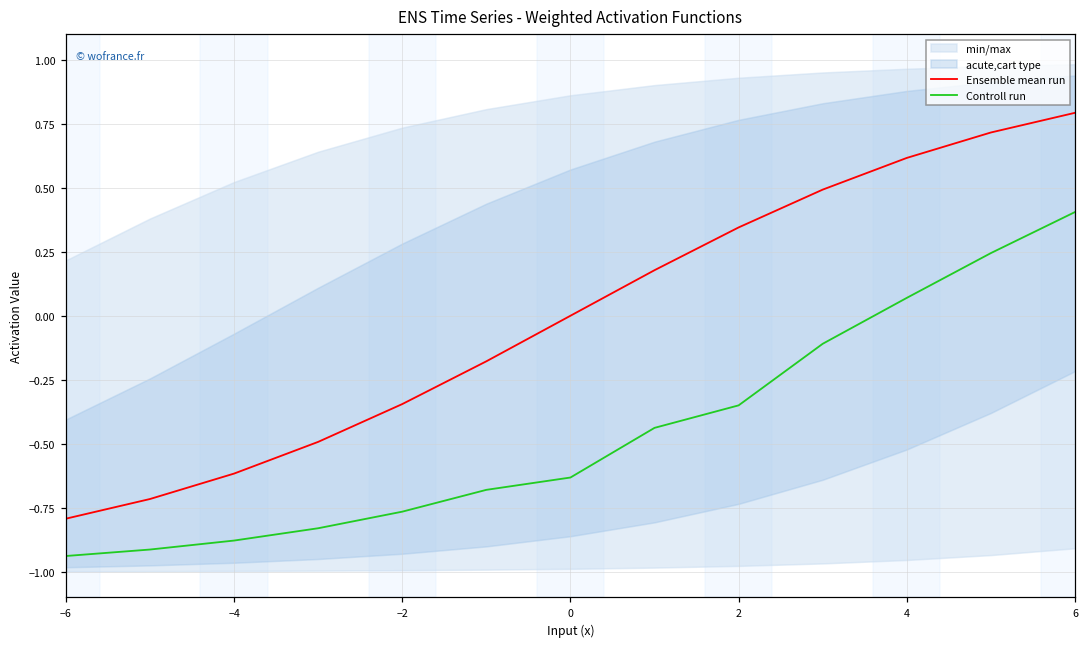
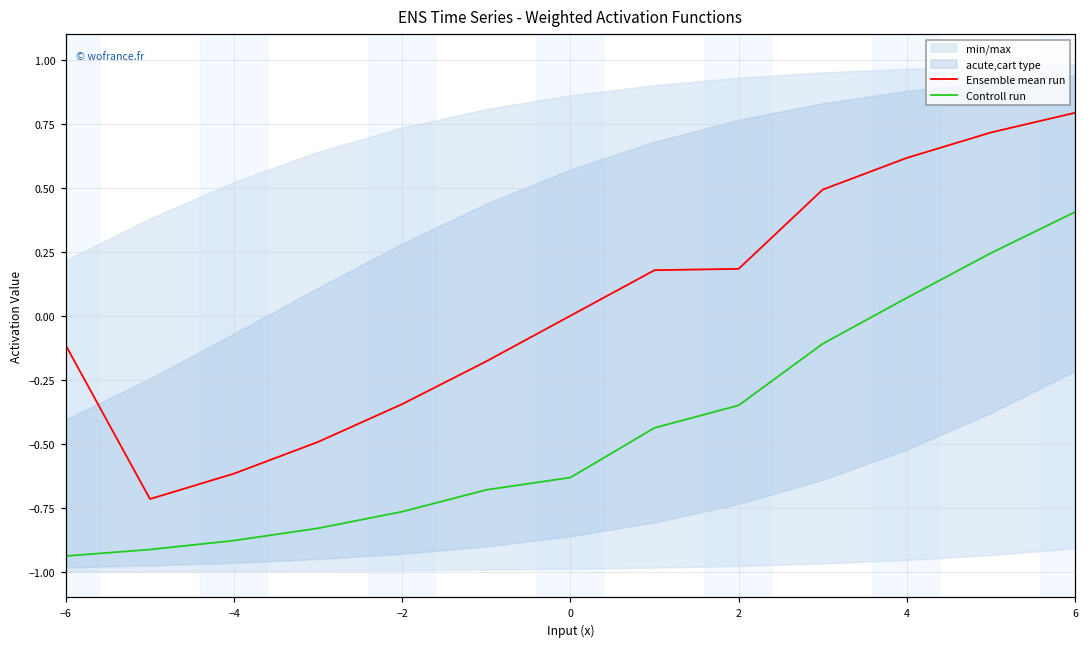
Ensemble mean run, −6: -0.79 -> -0.12
Ensemble mean run, 2: 0.35 -> 0.18
